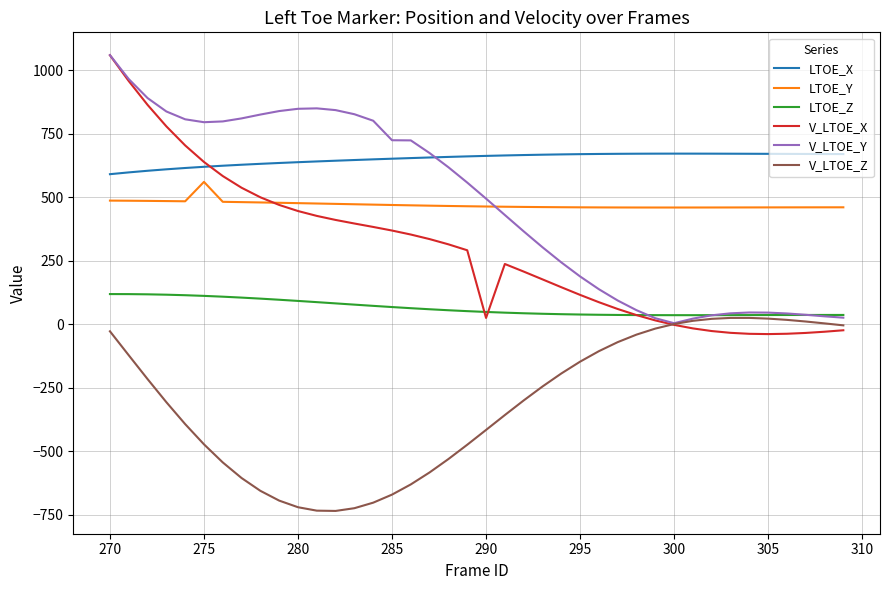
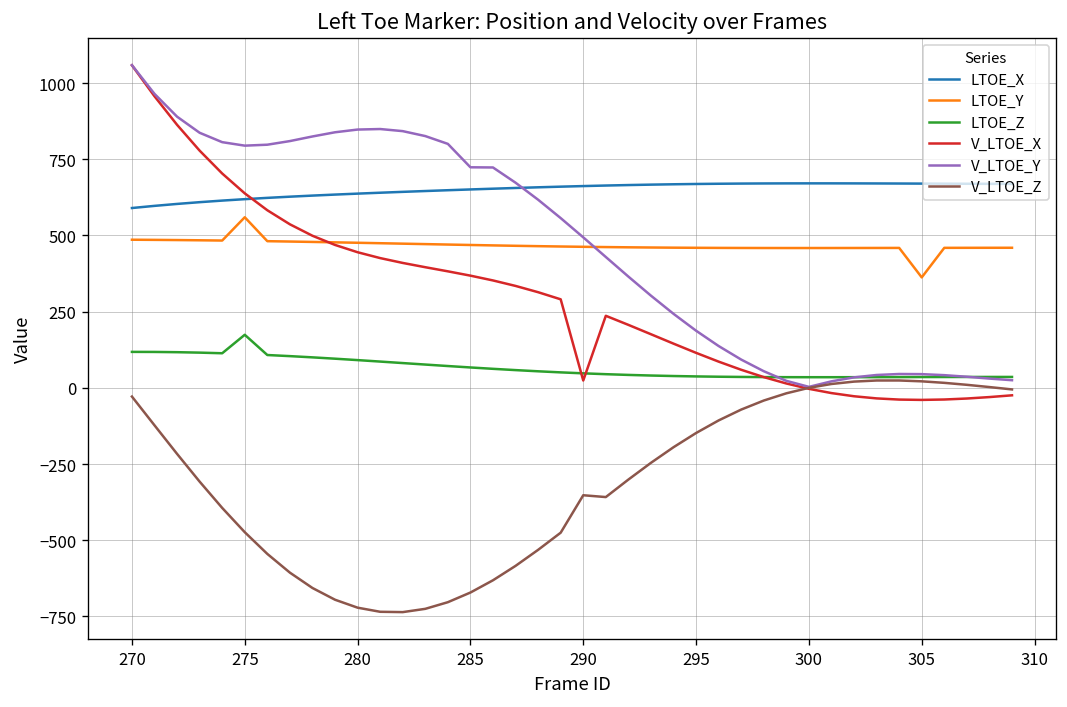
LTOE_Z, 275: 110 -> 170
V_LTOE_Z, 290: -420 -> -350
LTOE_Y, 305: 460 -> 360
